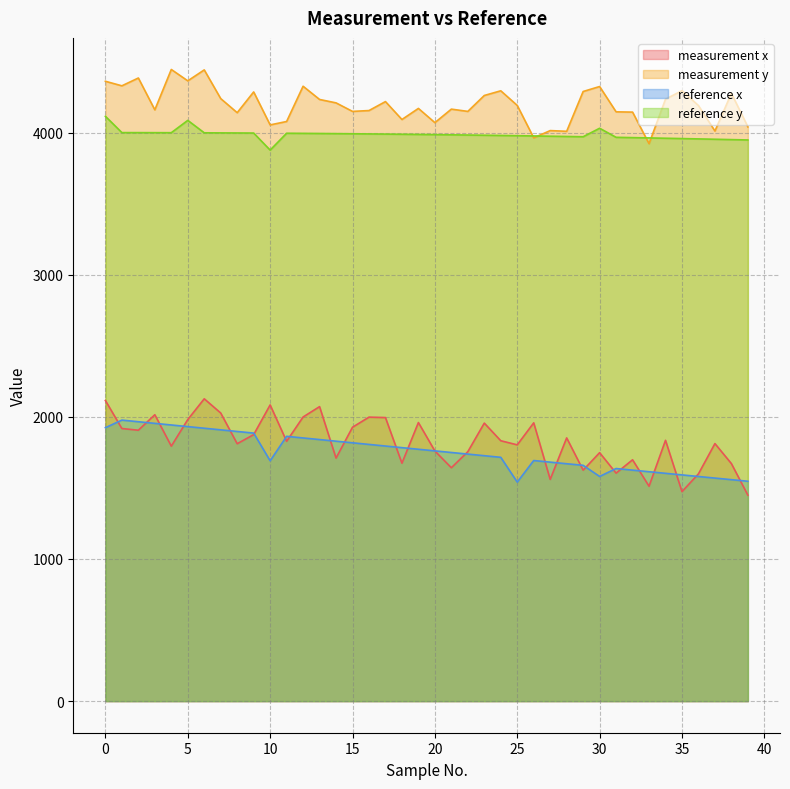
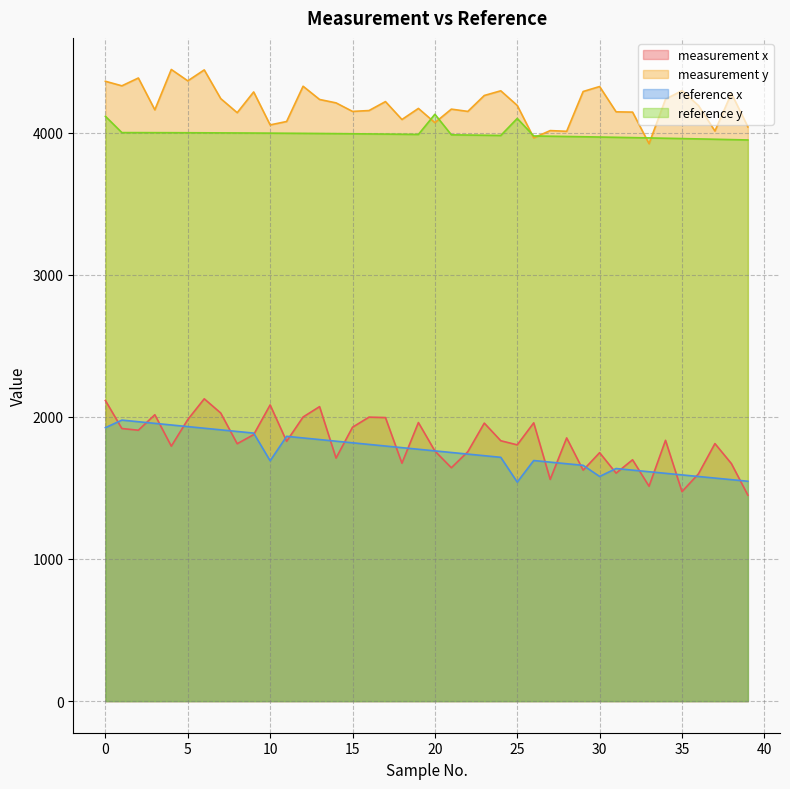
reference y, 5: 4090 -> 4000
reference y, 10: 3880 -> 4000
reference y, 20: 3990 -> 4130
reference y, 25: 3980 -> 4100
reference y, 30: 4030 -> 3970
